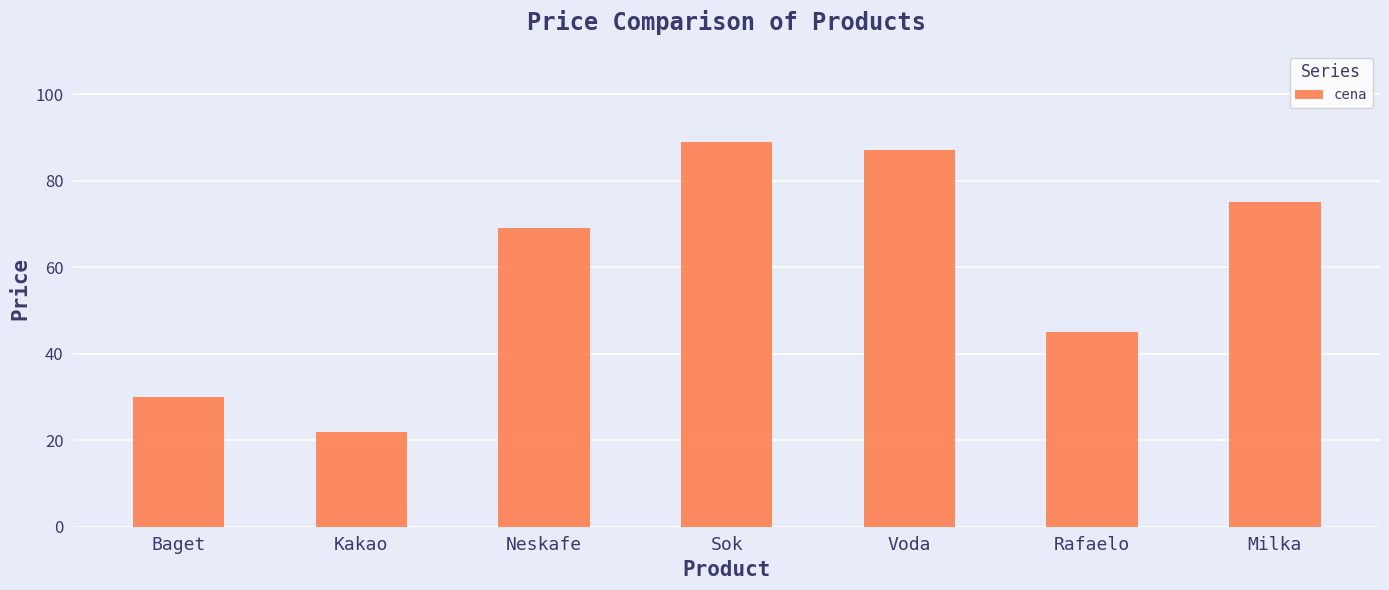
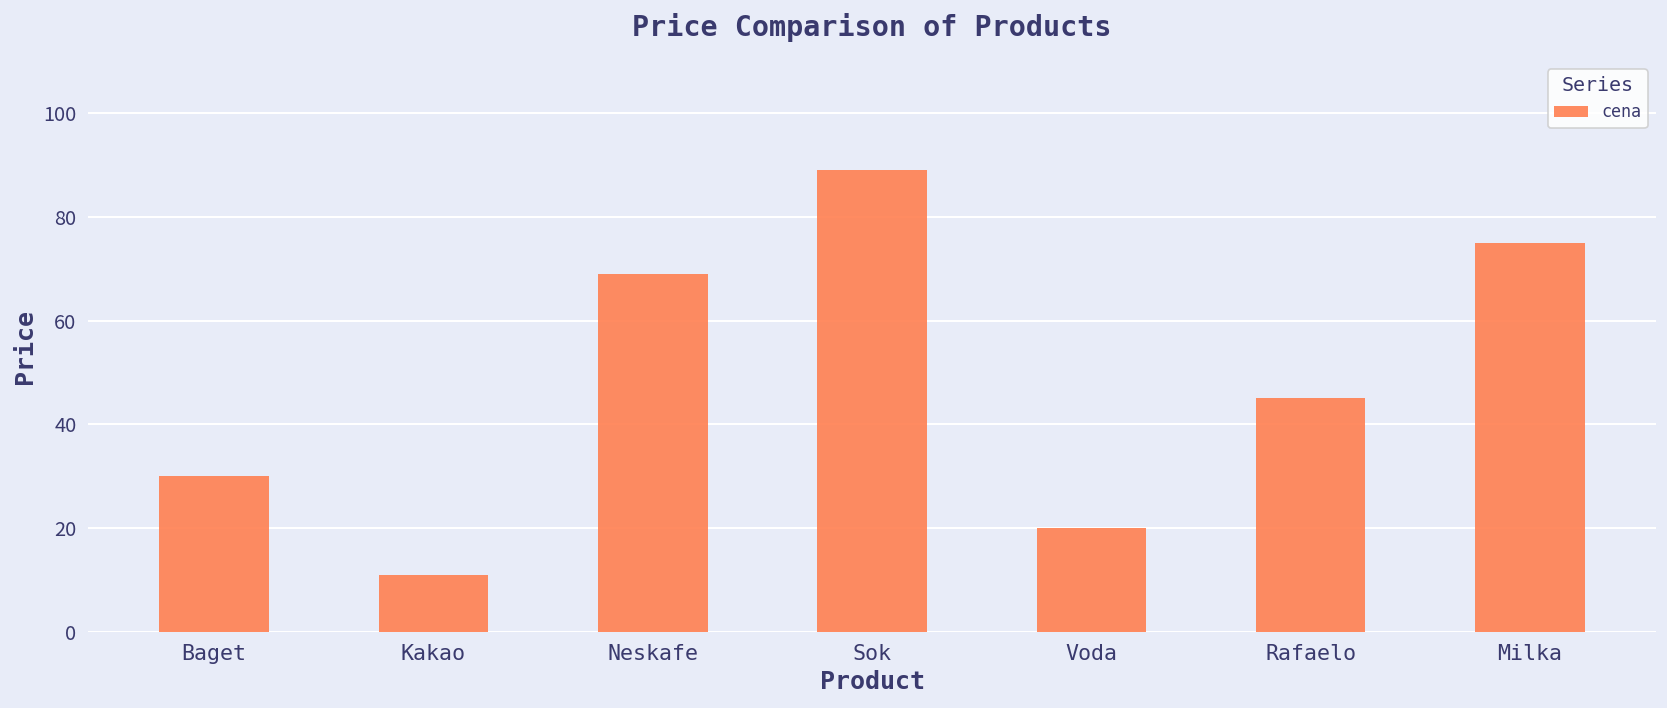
Kakao: 22 -> 11
Voda: 87 -> 20
